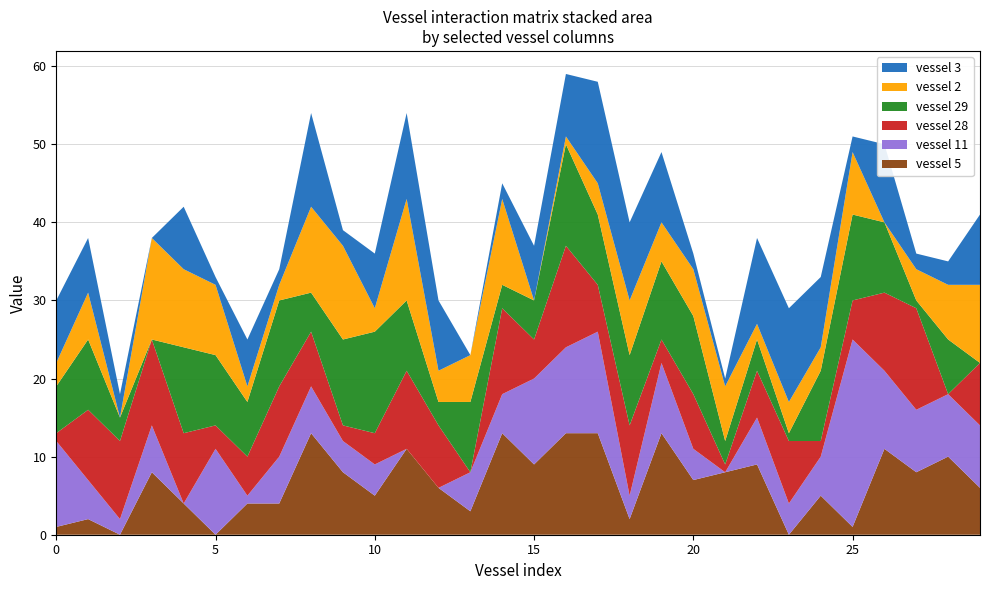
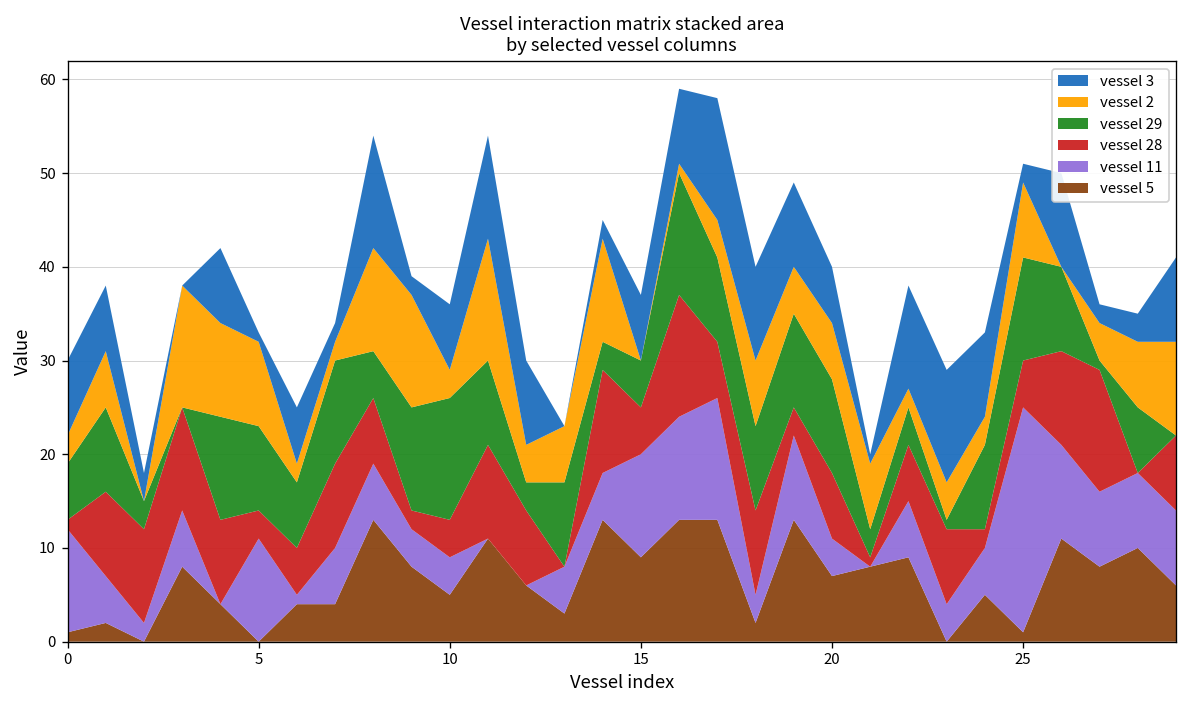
vessel 3, 20: 2 -> 6
